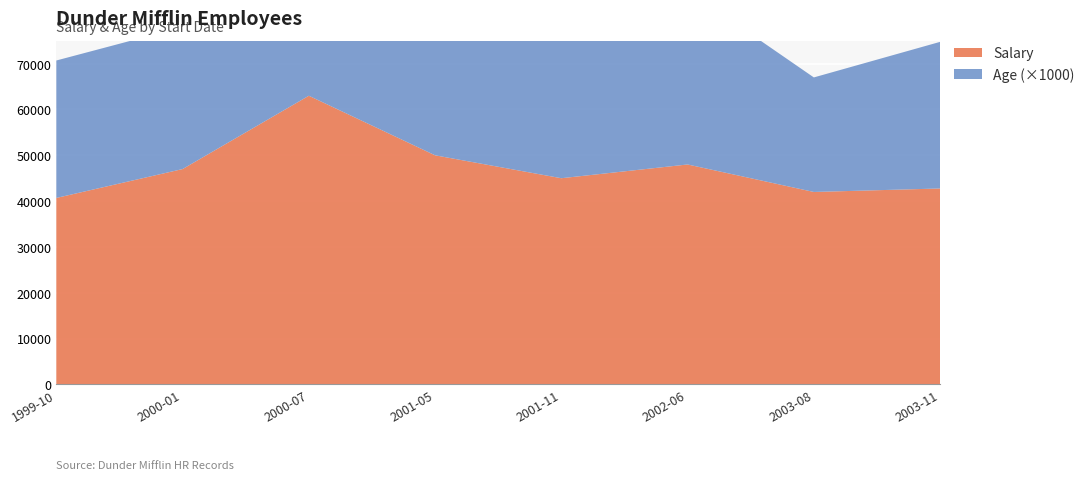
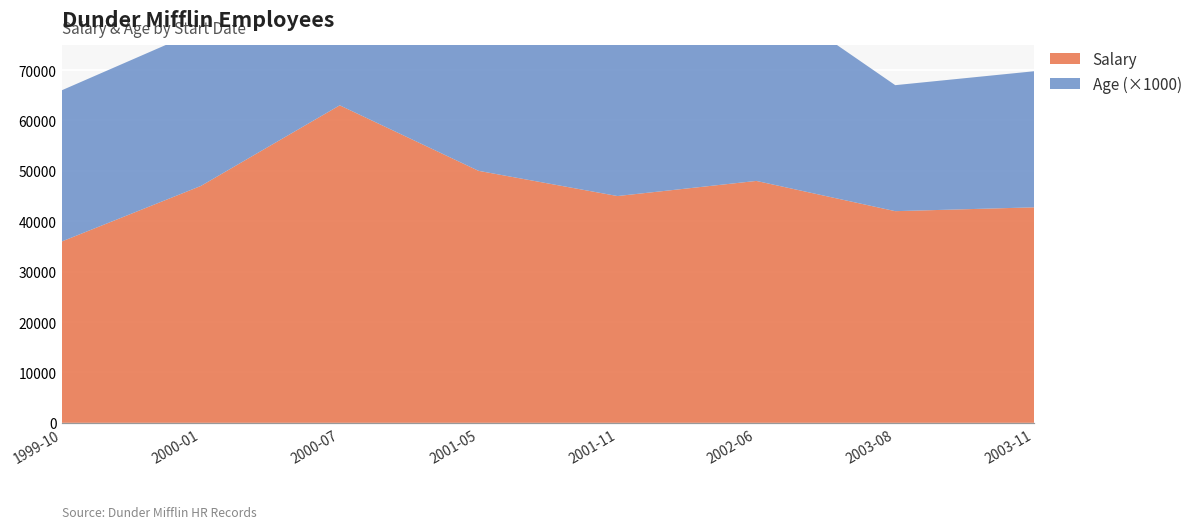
Salary, 1999-10: 41000 -> 36000
Age (×1000), 2003-11: 32000 -> 27000
